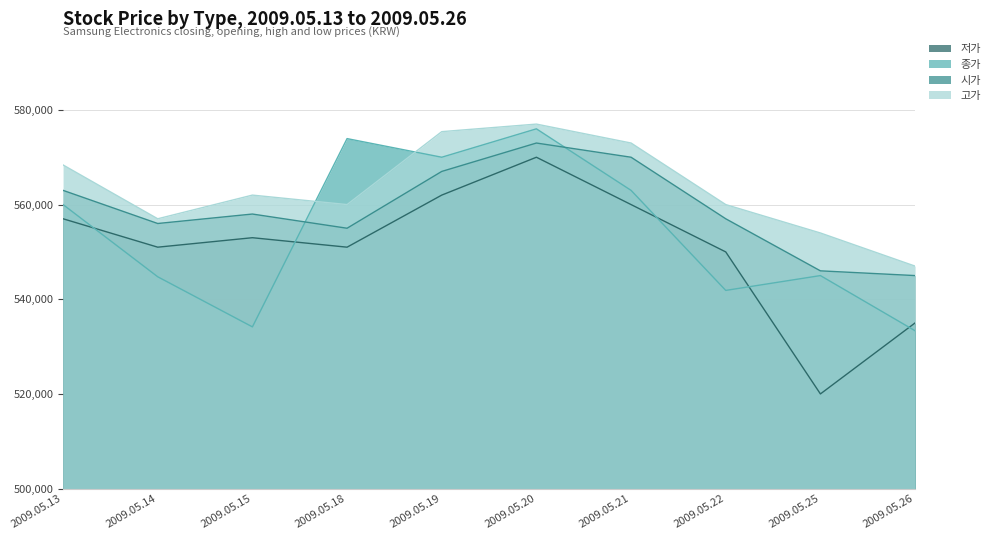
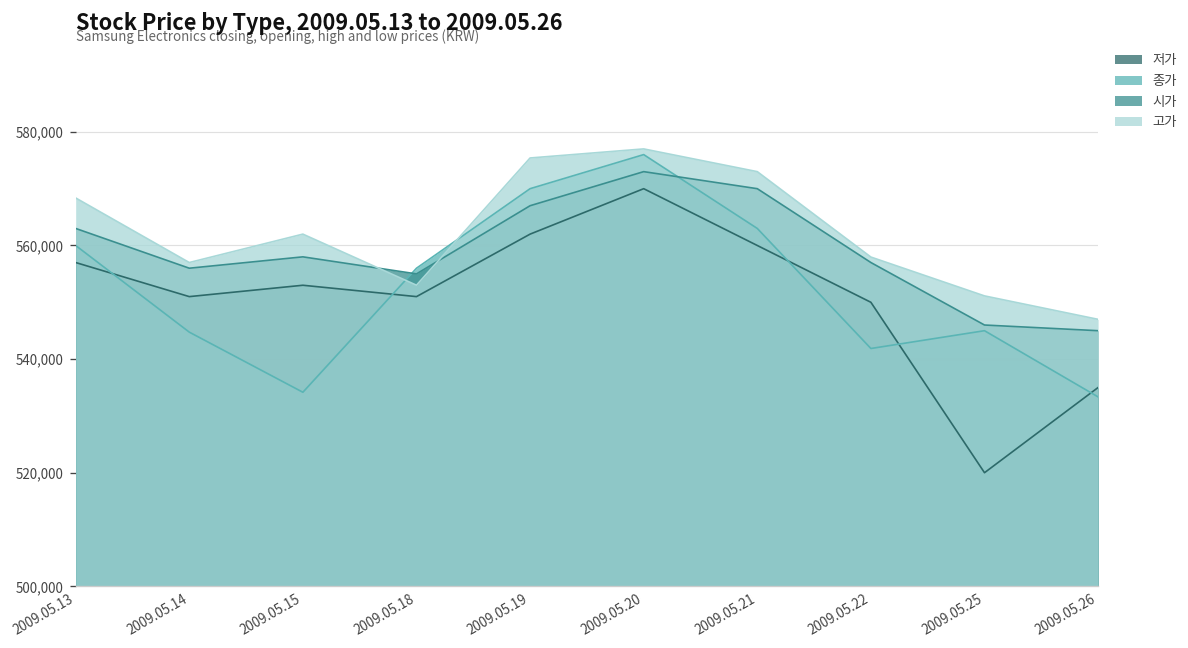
종가, 2009.05.18: 574,000 -> 556,000
고가, 2009.05.18: 560,000 -> 553,000
고가, 2009.05.22: 560,000 -> 558,000
고가, 2009.05.25: 554,000 -> 551,000
